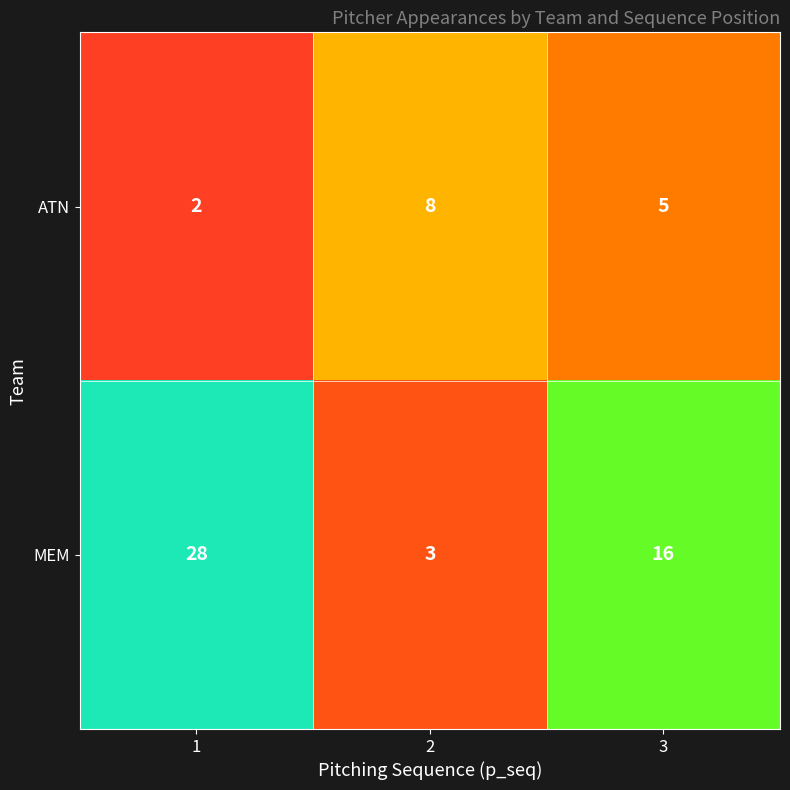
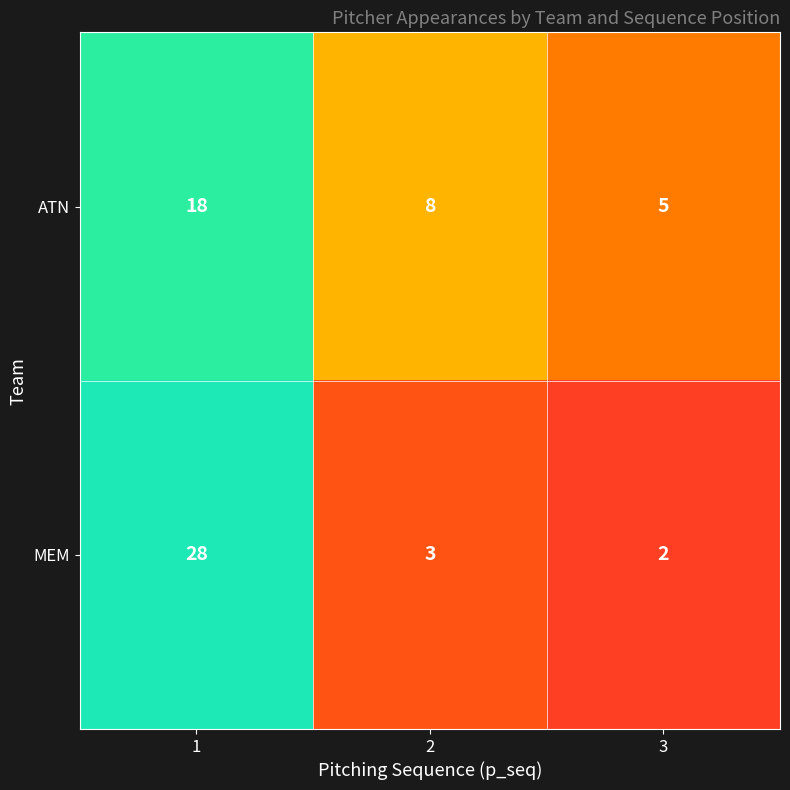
ATN, 1: 2 -> 18
MEM, 3: 16 -> 2
